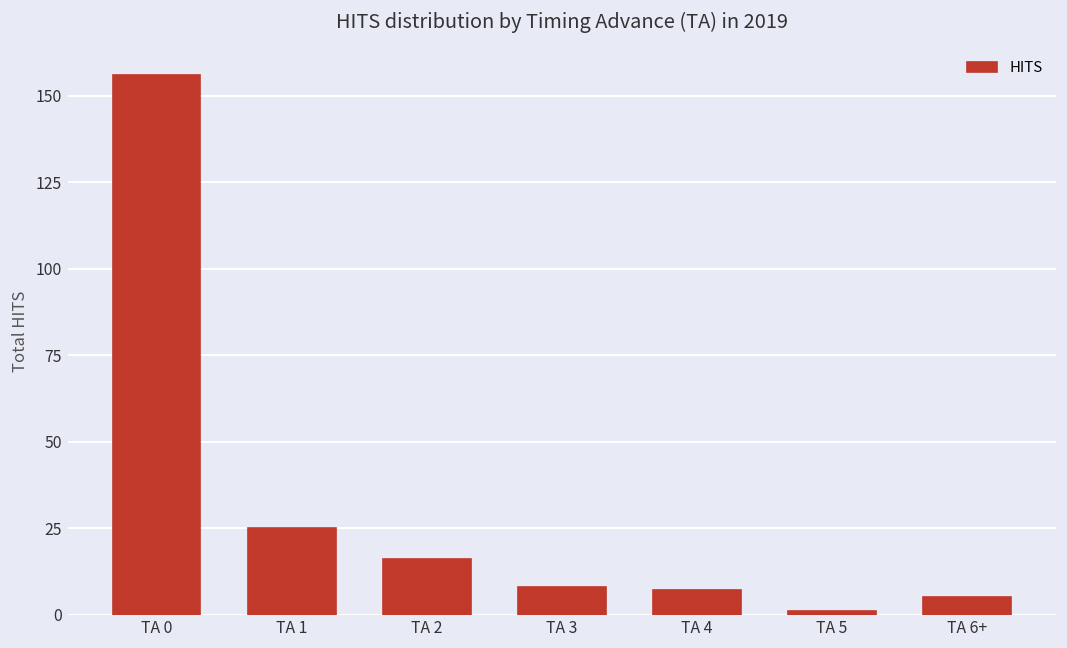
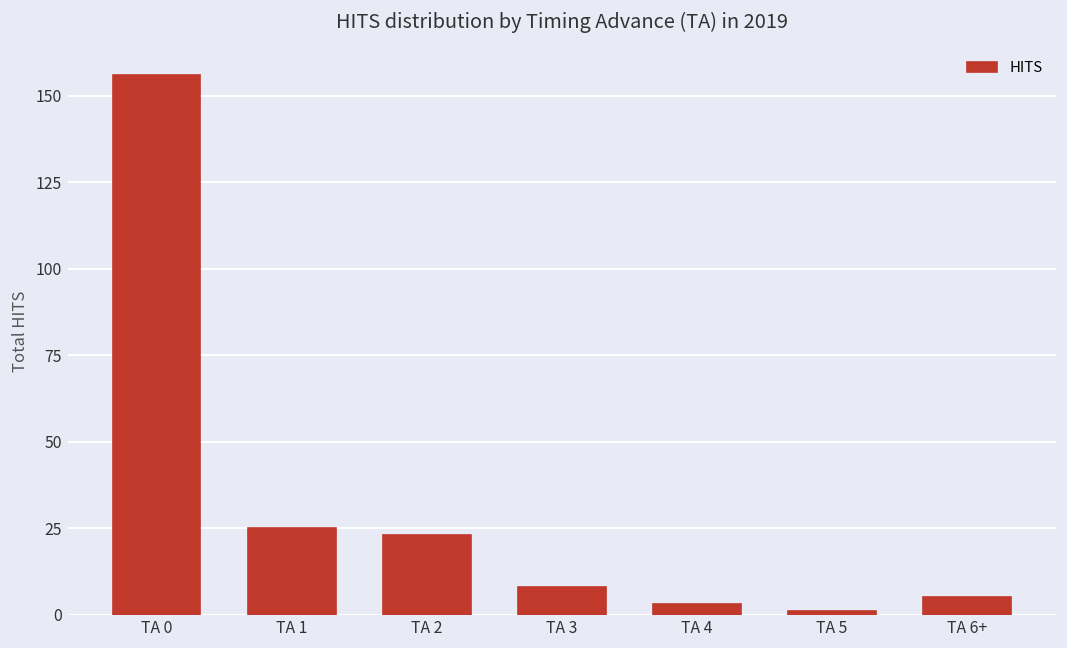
TA 2: 16 -> 23
TA 4: 7 -> 3
